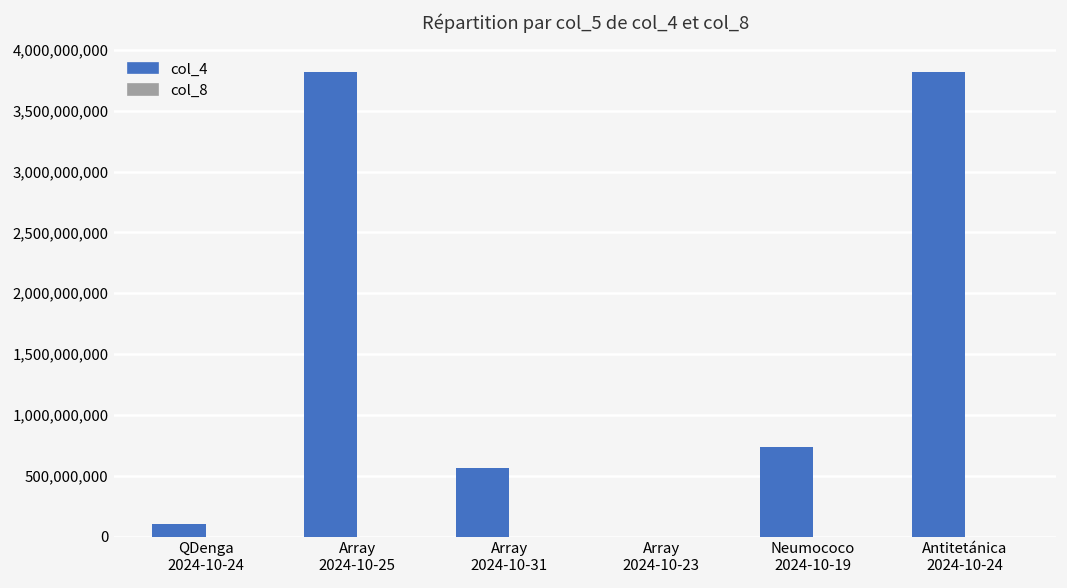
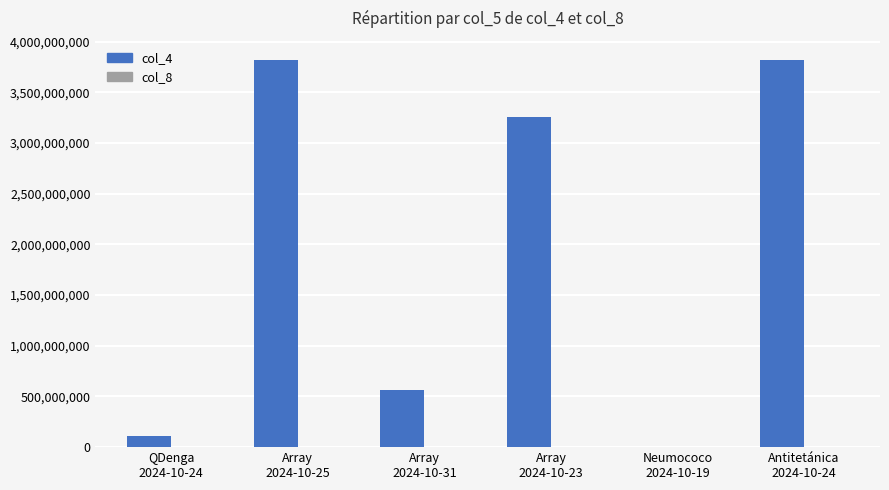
col_4, Array 2024-10-23: 0 -> 3,260,000,000
col_4, Neumococo 2024-10-19: 740,000,000 -> 0
